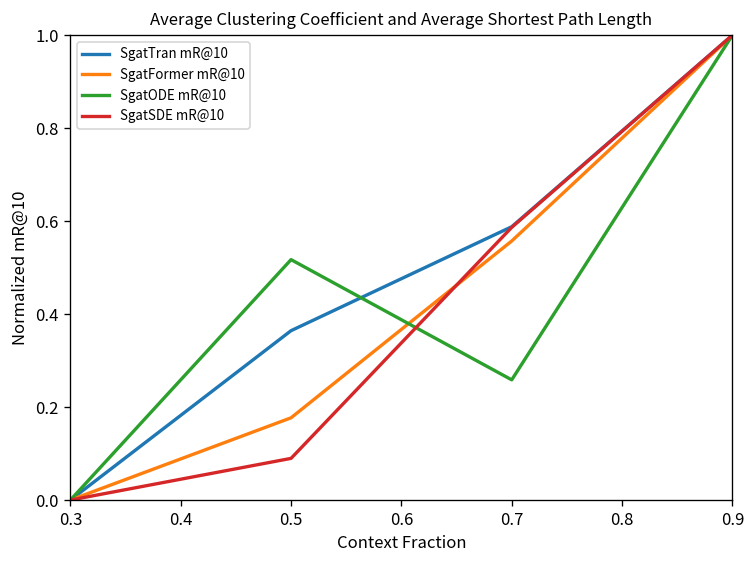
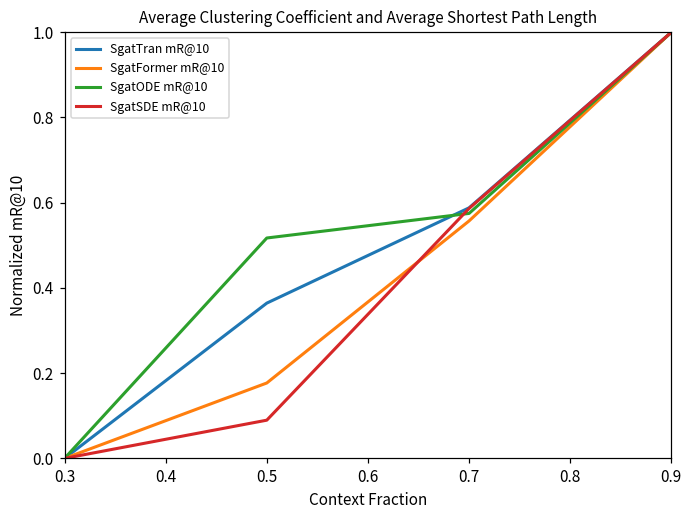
SgatODE mR@10, 0.7: 0.26 -> 0.57
